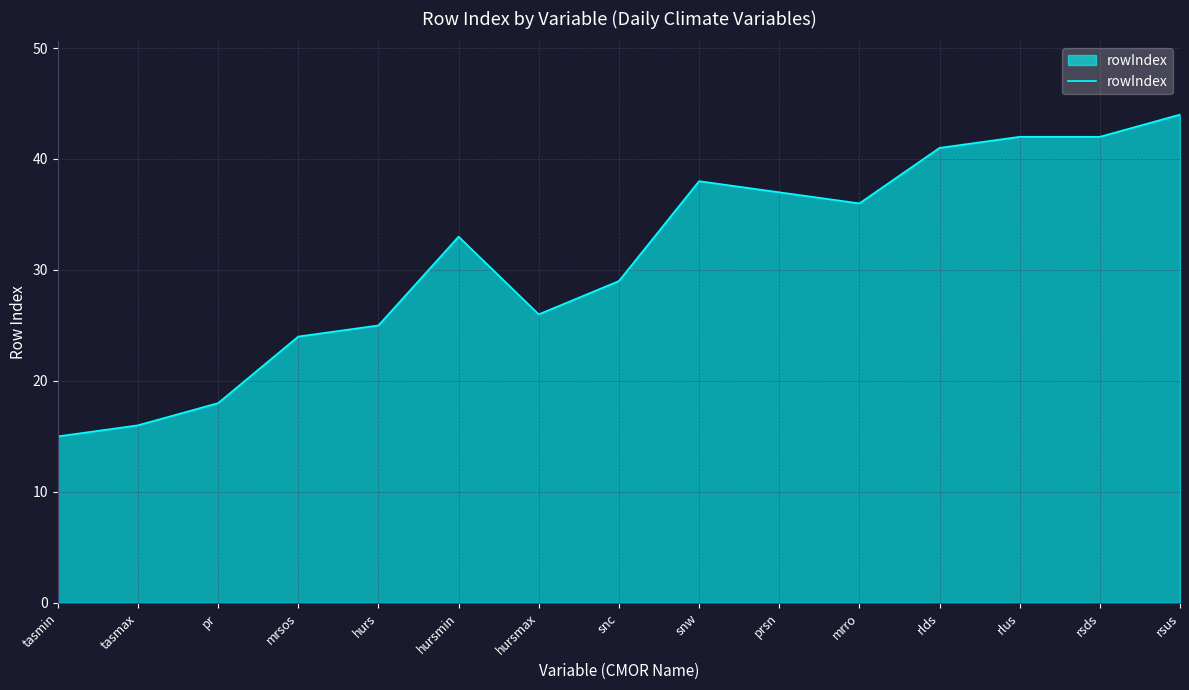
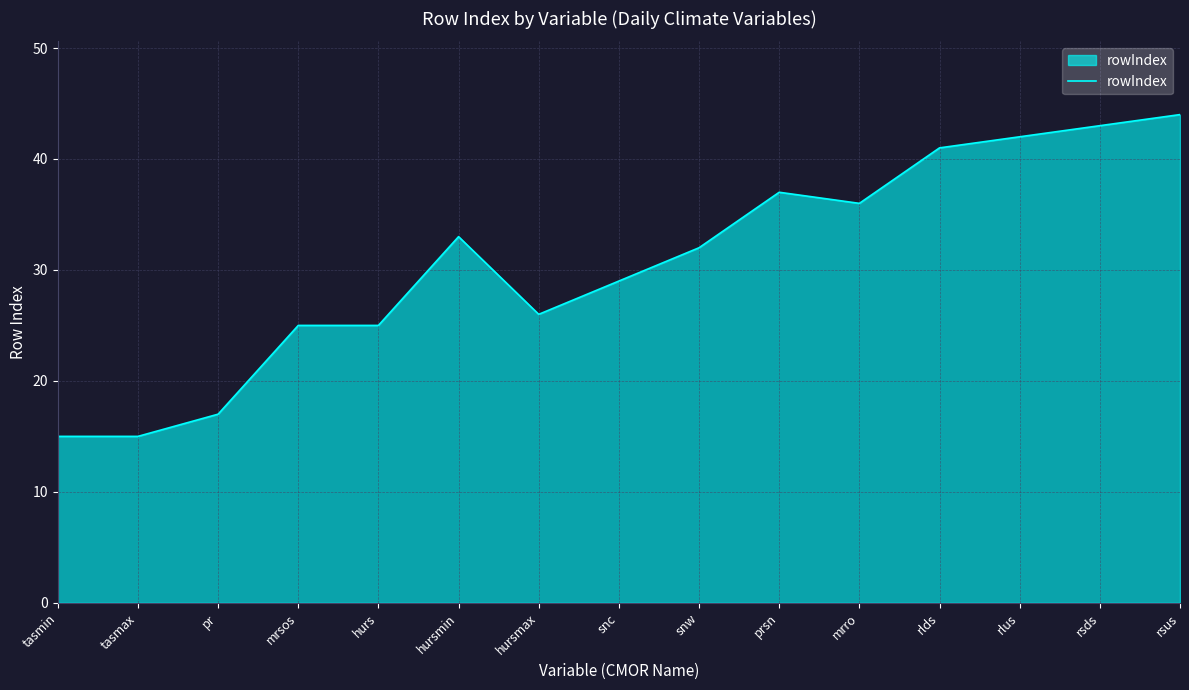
tasmax: 16 -> 15
pr: 18 -> 17
mrsos: 24 -> 25
snw: 38 -> 32
rsds: 42 -> 43
